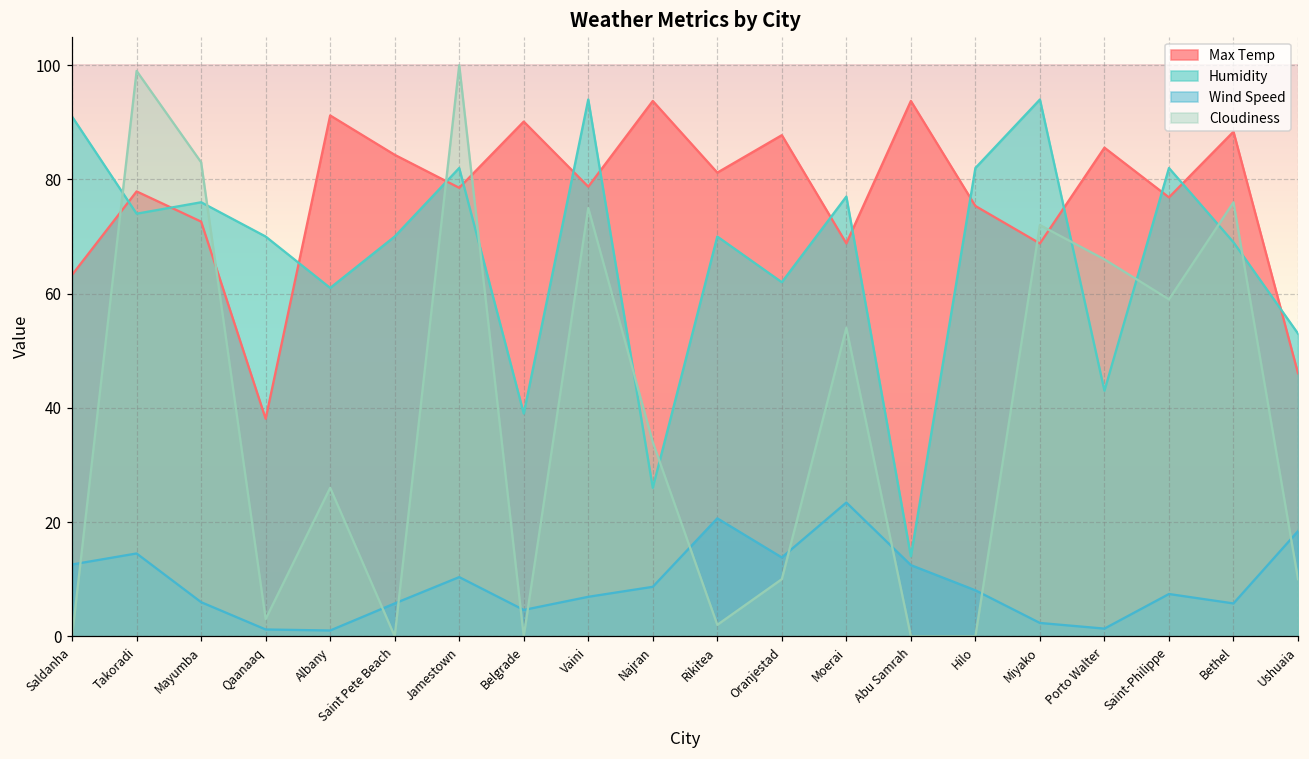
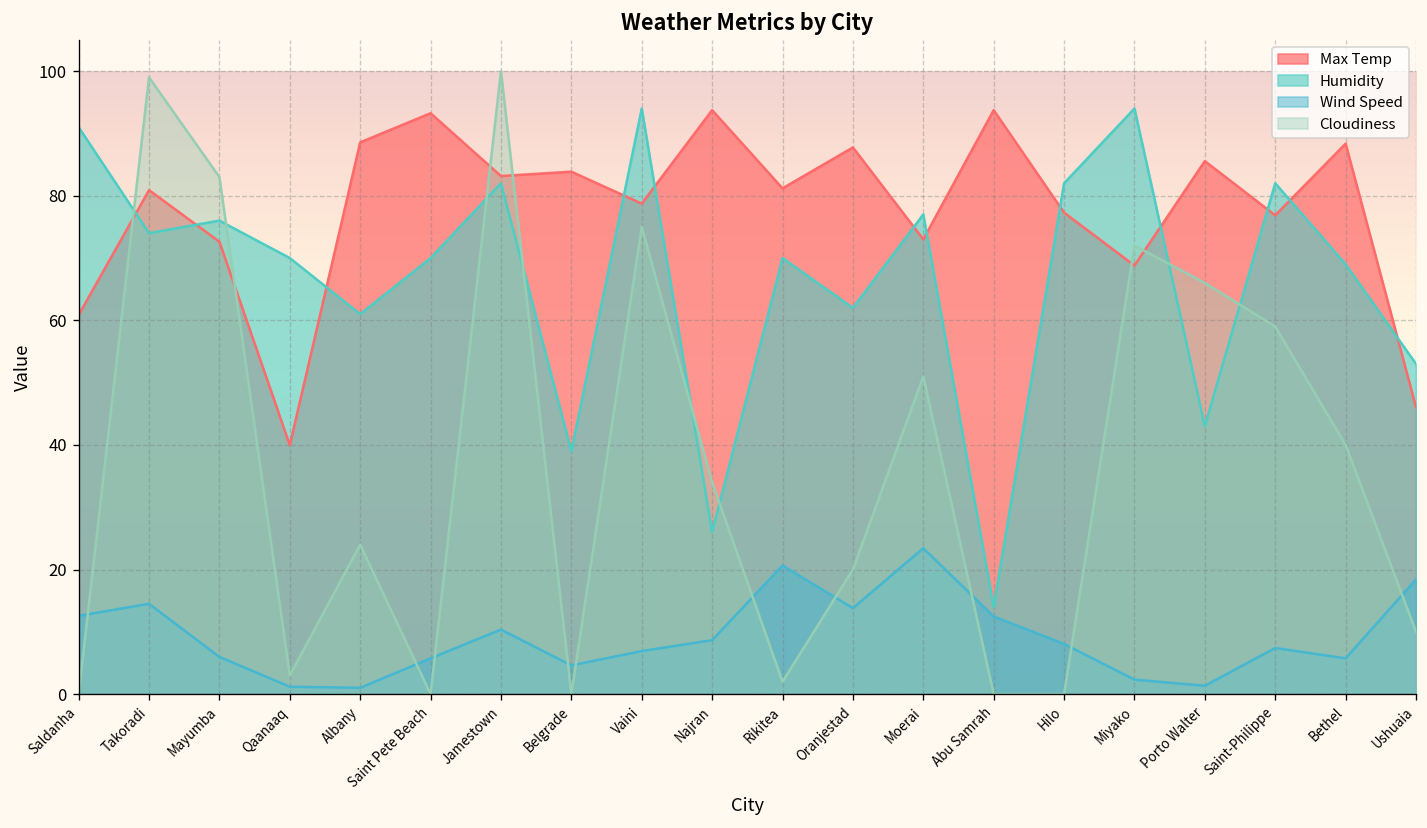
Max Temp, Saldanha: 63 -> 61
Max Temp, Takoradi: 78 -> 81
Max Temp, Qaanaaq: 38 -> 40
Max Temp, Albany: 91 -> 89
Cloudiness, Albany: 26 -> 24
Max Temp, Saint Pete Beach: 84 -> 93
Max Temp, Jamestown: 79 -> 83
Max Temp, Belgrade: 90 -> 84
Cloudiness, Oranjestad: 10 -> 20
Max Temp, Moerai: 69 -> 73
Cloudiness, Moerai: 54 -> 51
Max Temp, Hilo: 75 -> 77
Cloudiness, Bethel: 76 -> 40
